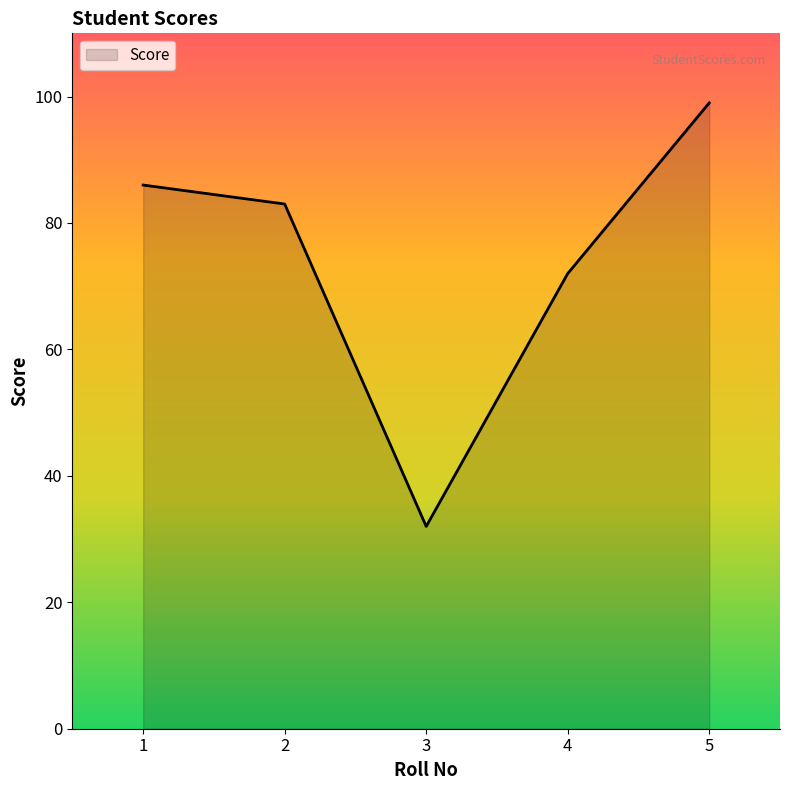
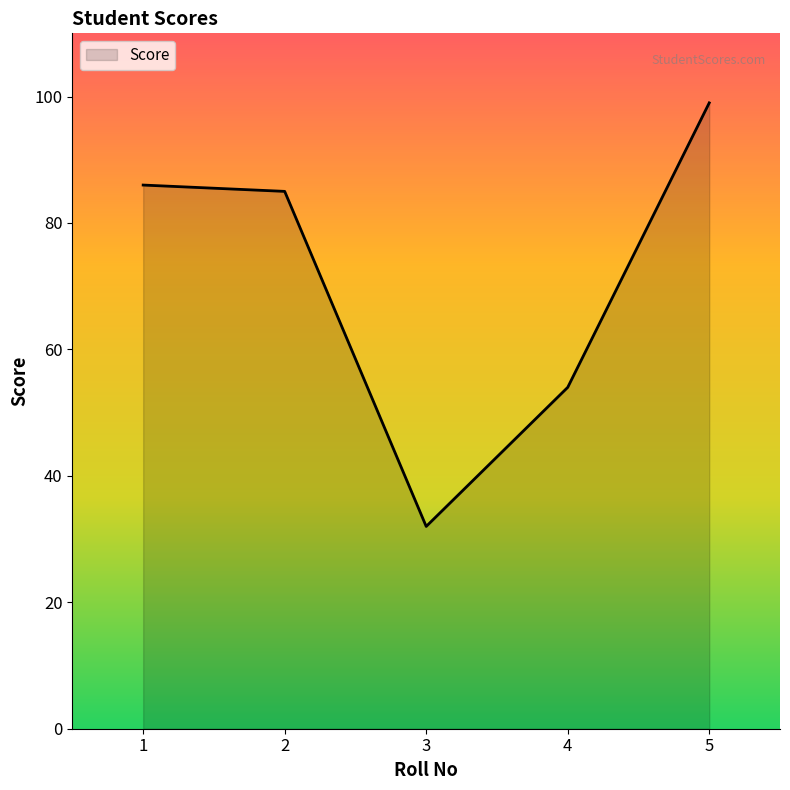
2: 83 -> 85
4: 72 -> 54
